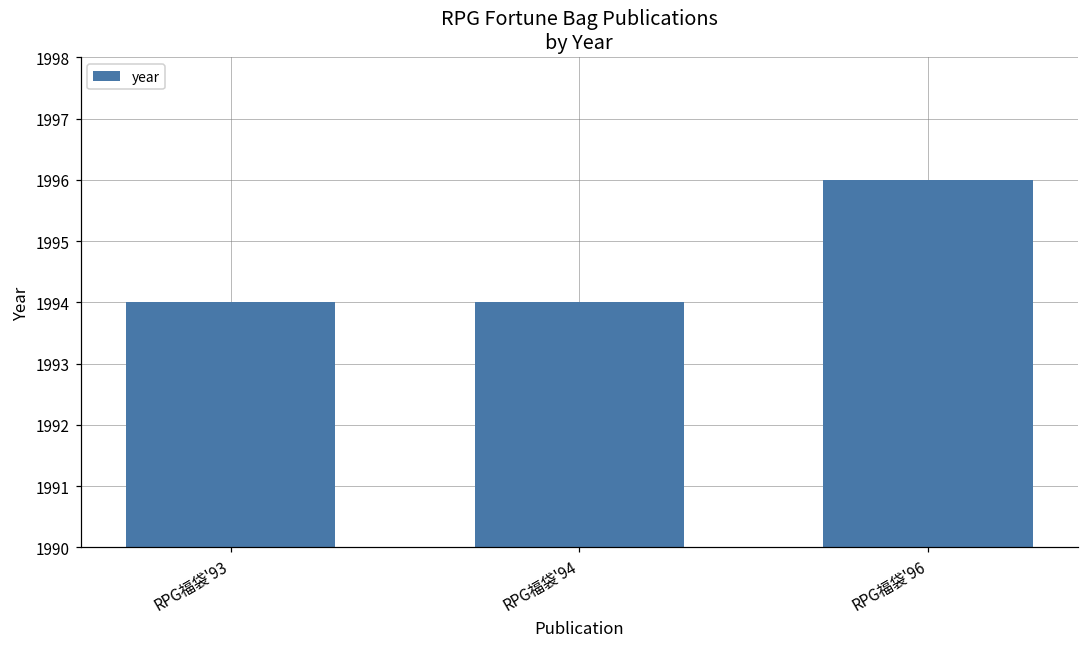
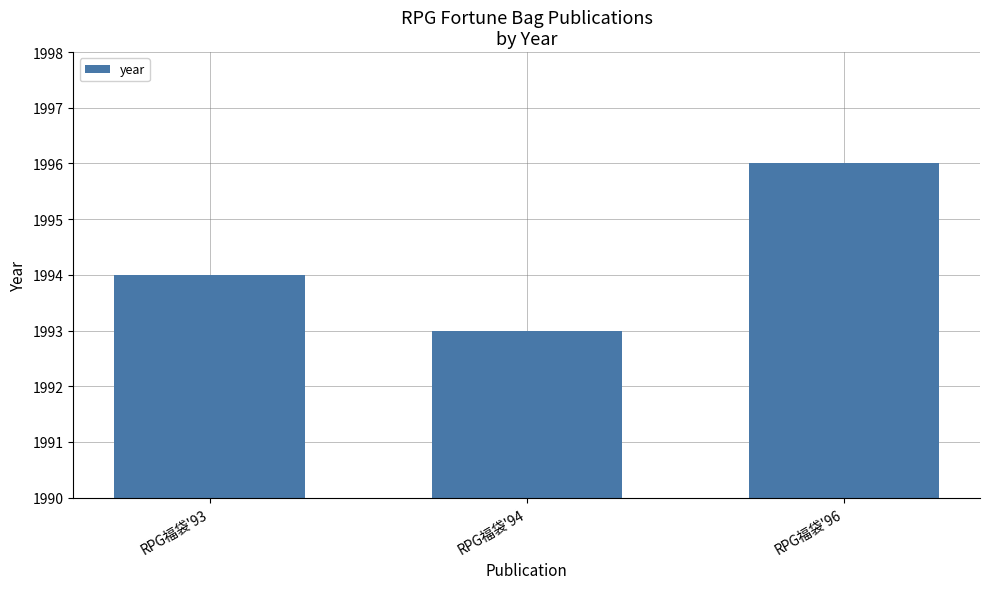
RPG福袋'94: 1994 -> 1993
